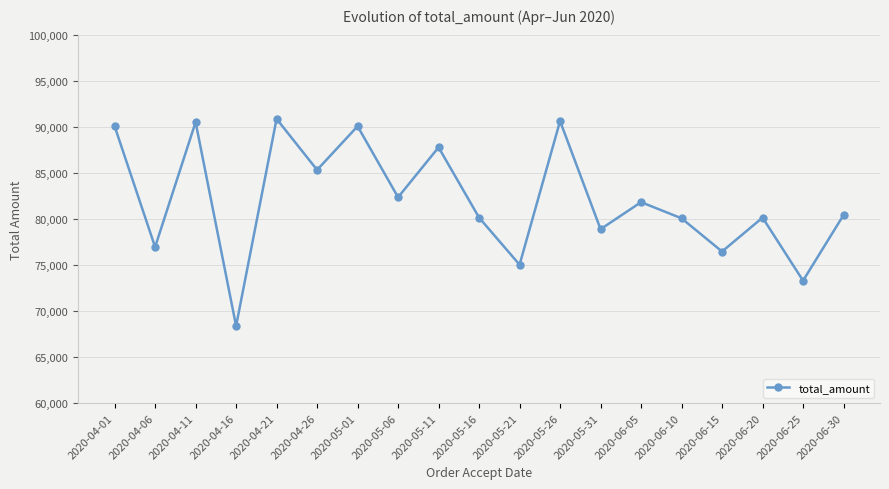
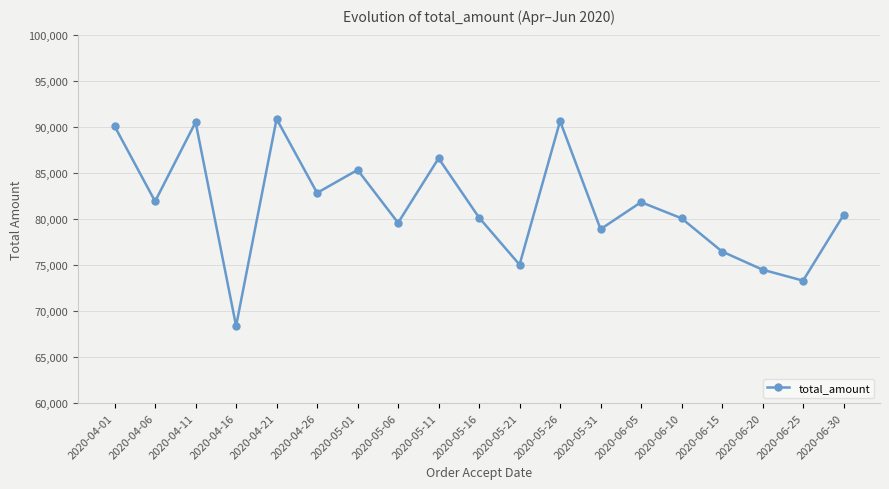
2020-04-06: 77,000 -> 82,000
2020-04-26: 85,000 -> 83,000
2020-05-01: 90,000 -> 85,000
2020-05-06: 82,000 -> 80,000
2020-05-11: 88,000 -> 87,000
2020-06-20: 80,000 -> 74,000
